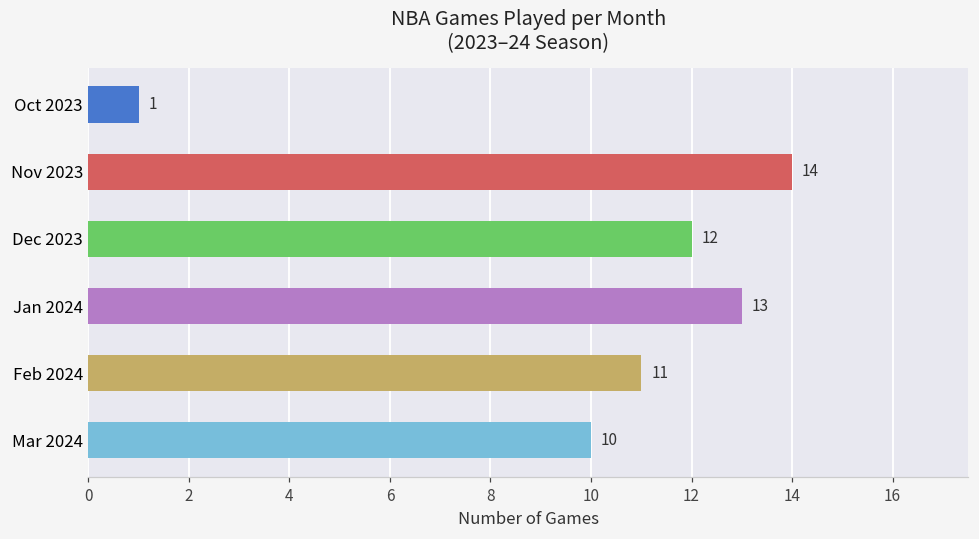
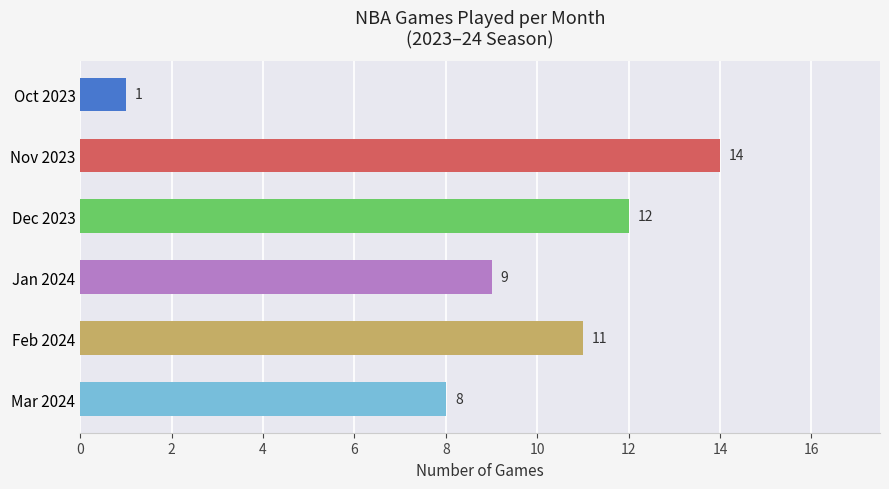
Jan 2024: 13 -> 9
Mar 2024: 10 -> 8
